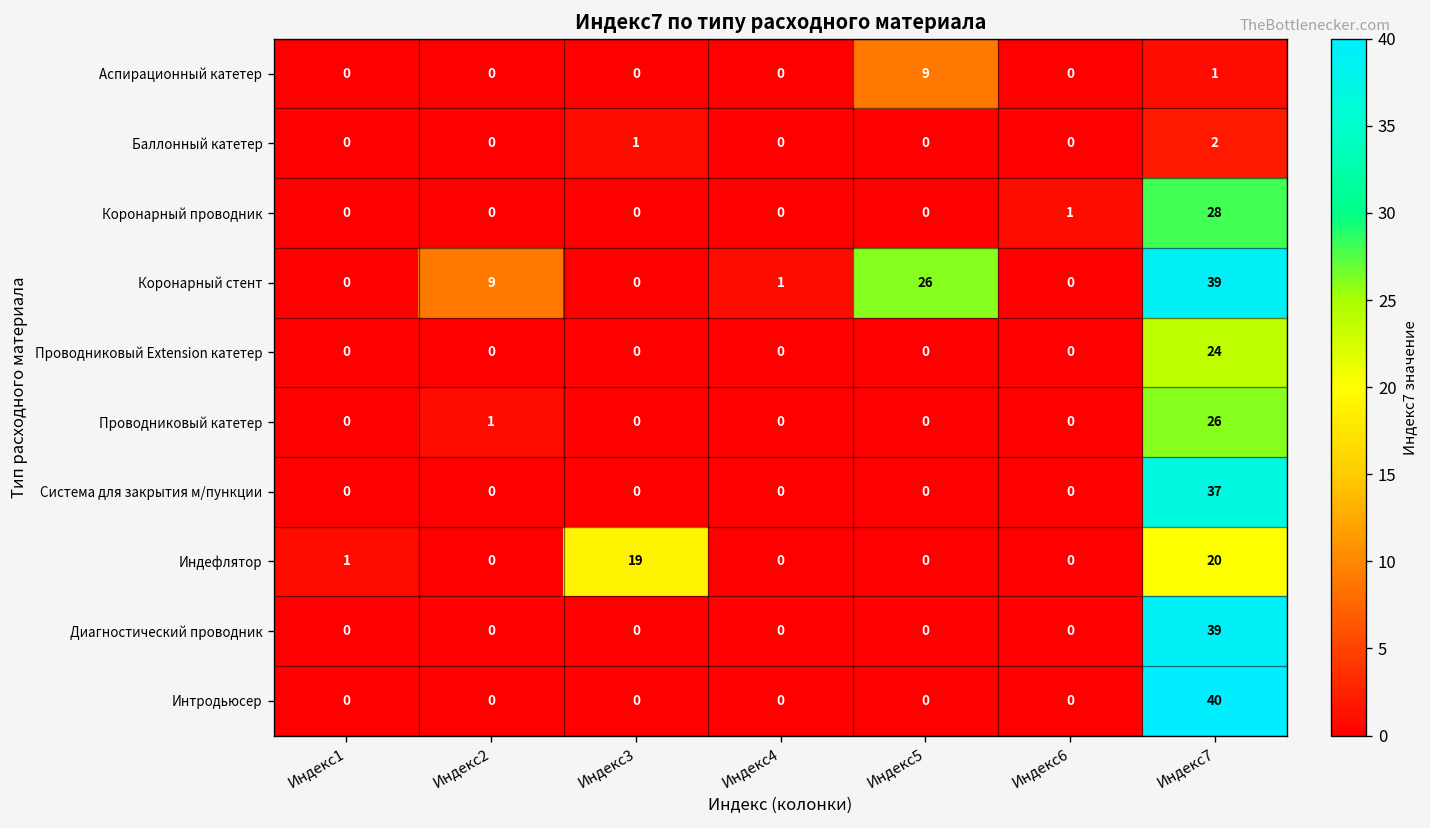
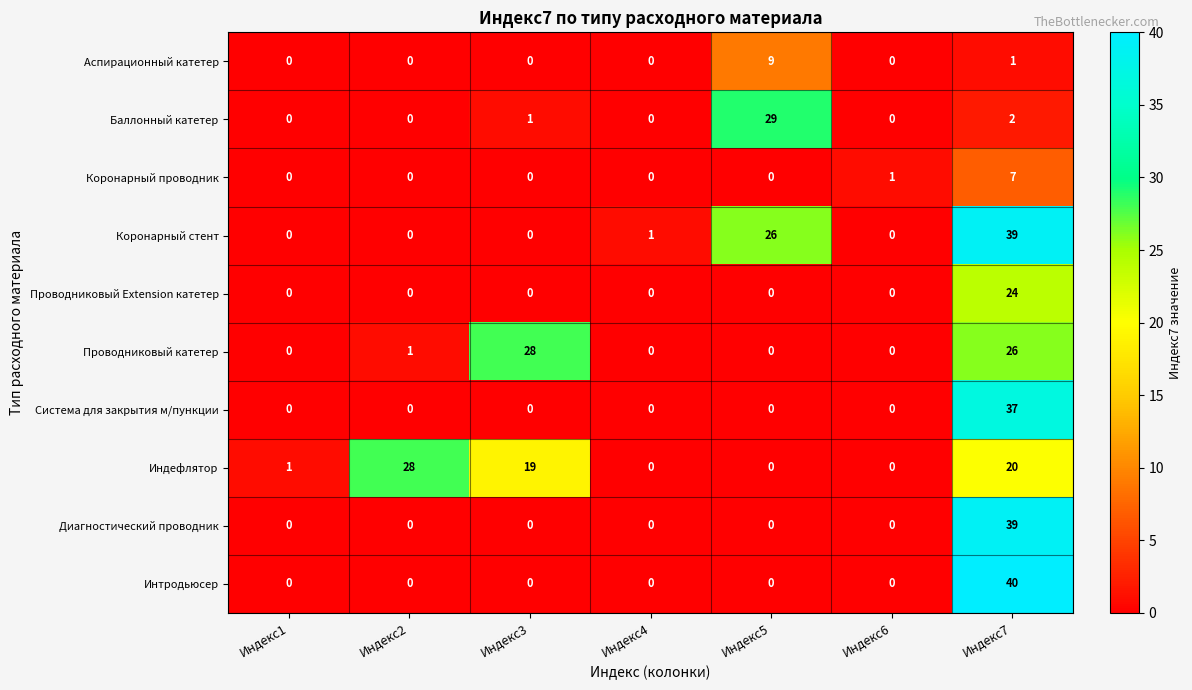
Баллонный катетер, Индекс5: 0 -> 29
Коронарный проводник, Индекс7: 28 -> 7
Коронарный стент, Индекс2: 9 -> 0
Проводниковый катетер, Индекс3: 0 -> 28
Индефлятор, Индекс2: 0 -> 28
